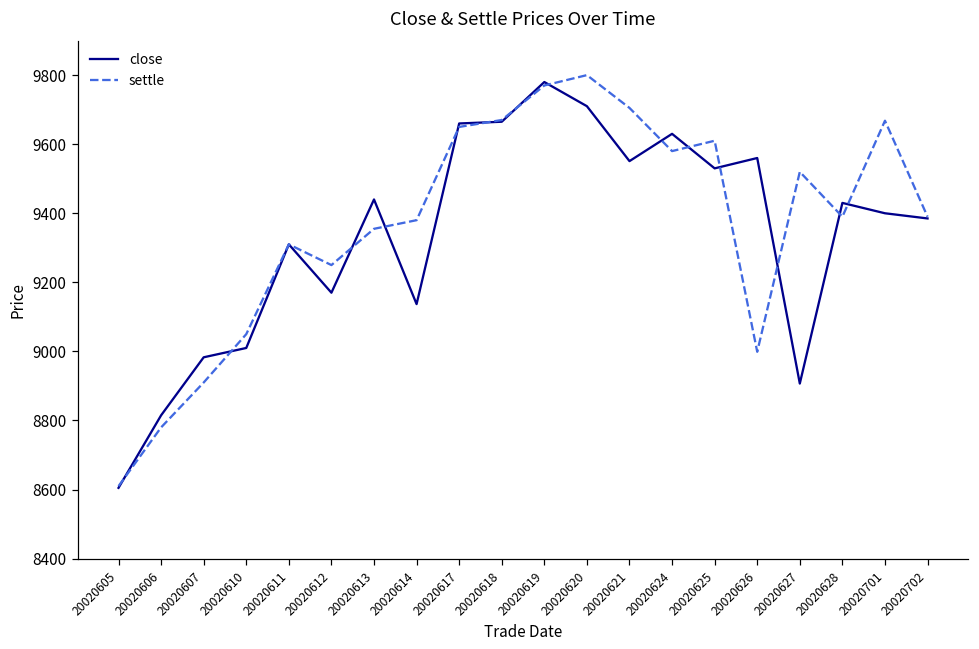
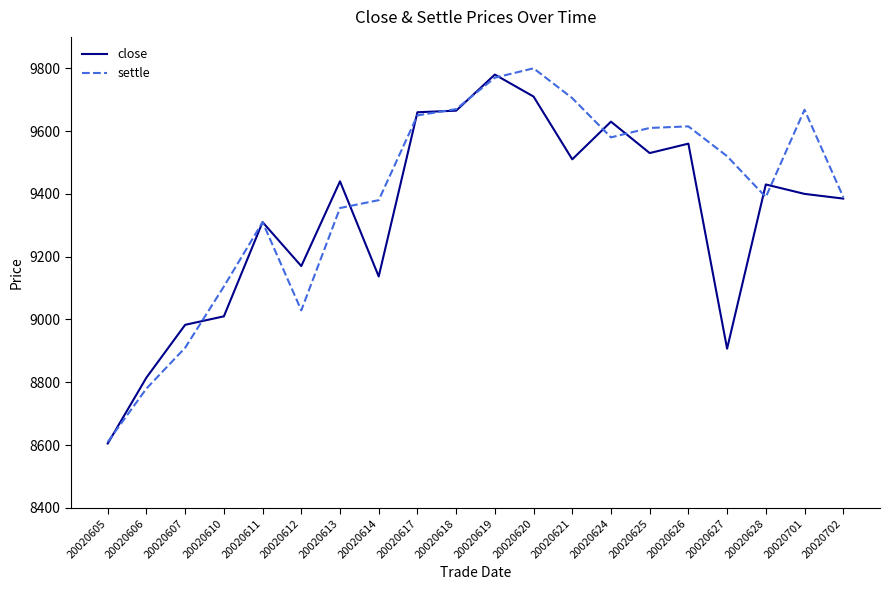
settle, 20020610: 9050 -> 9110
settle, 20020612: 9250 -> 9030
close, 20020621: 9550 -> 9510
settle, 20020626: 9000 -> 9620
